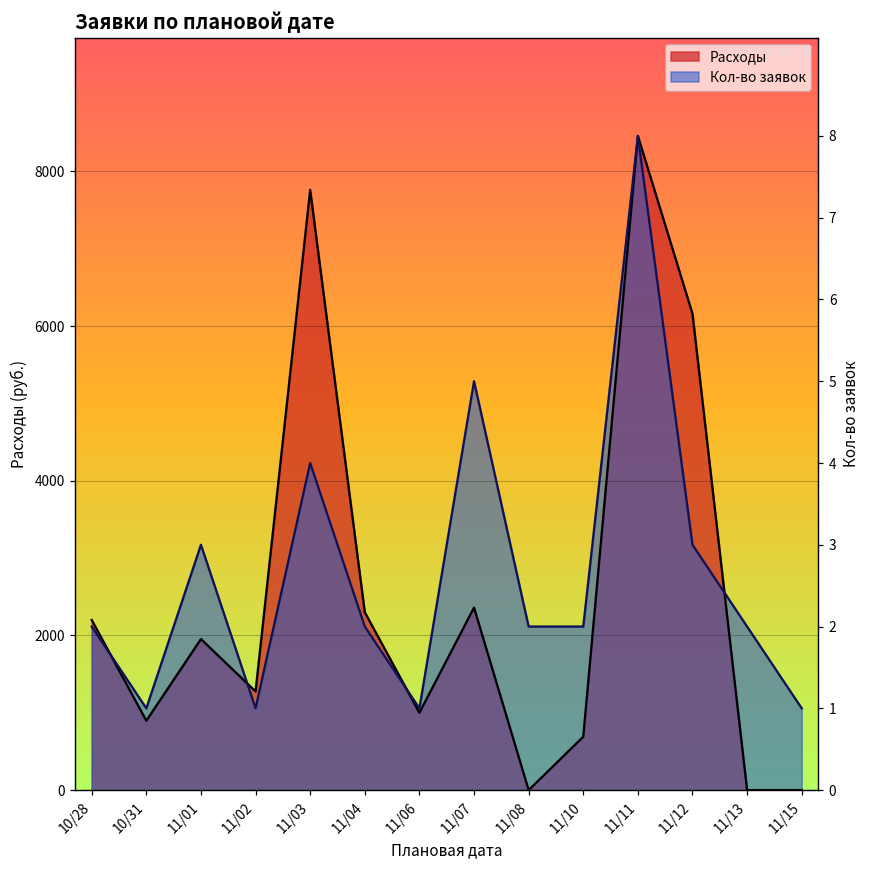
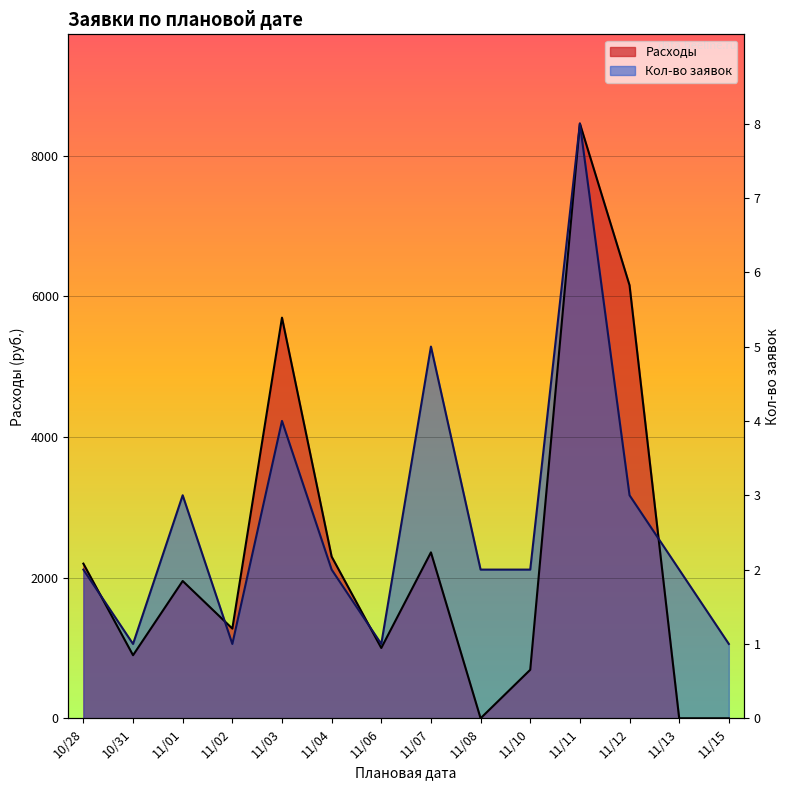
Расходы, 11/03: 7800 -> 5700
